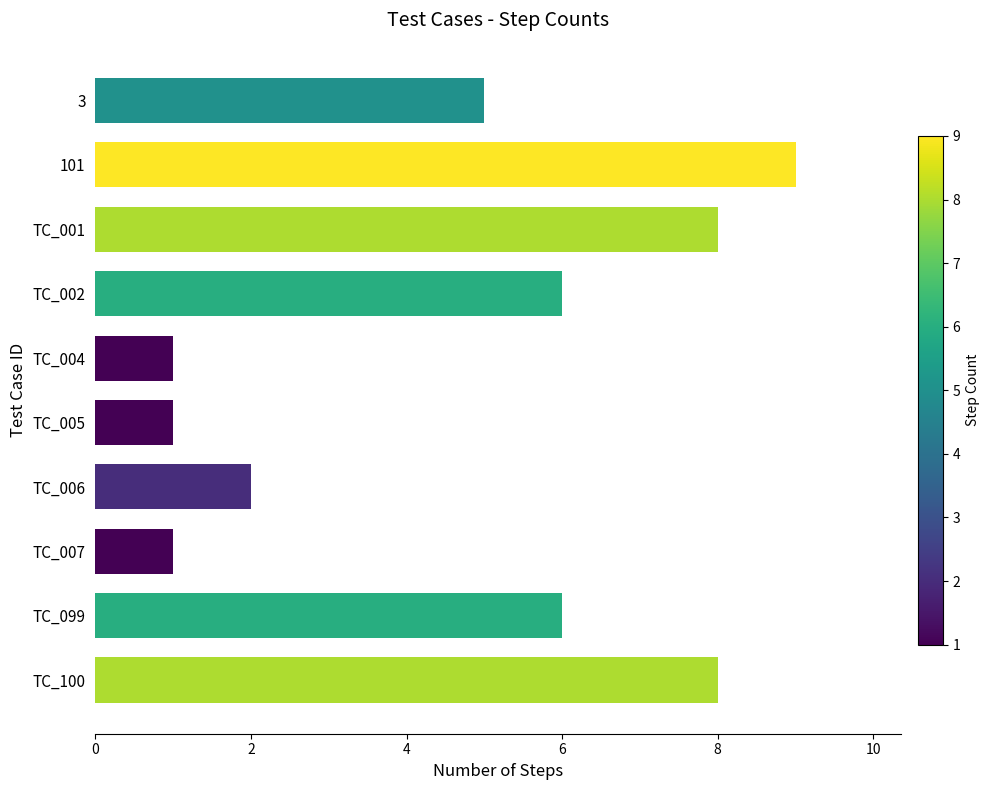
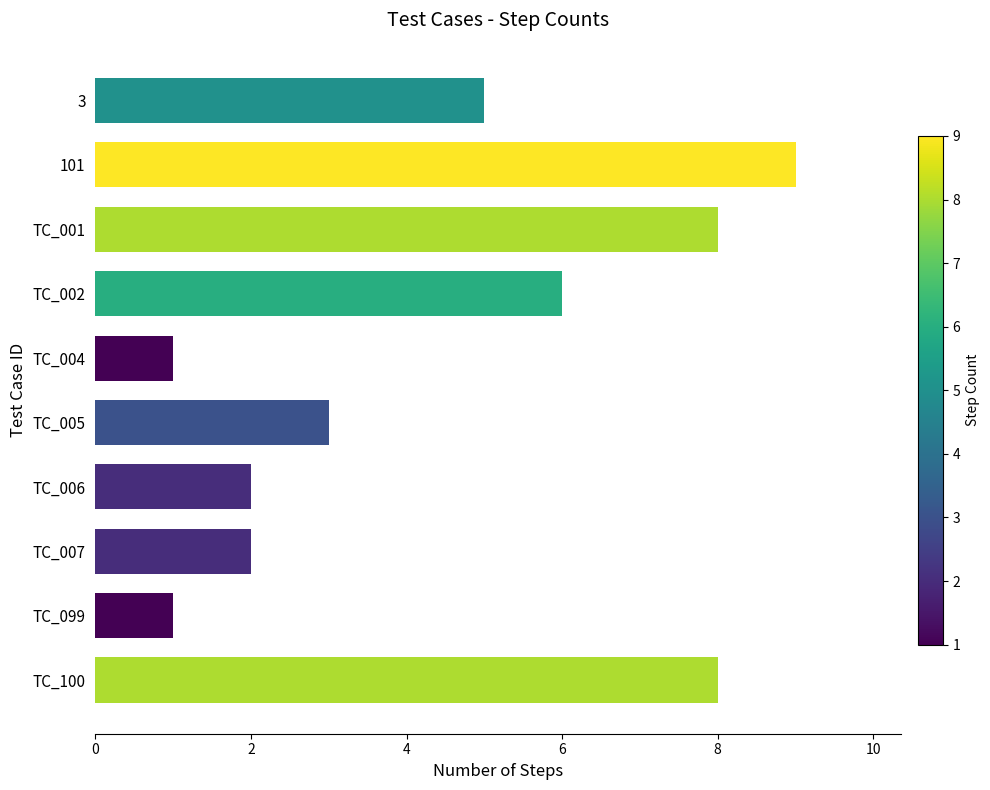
TC_005: 1 -> 3
TC_007: 1 -> 2
TC_099: 6 -> 1
